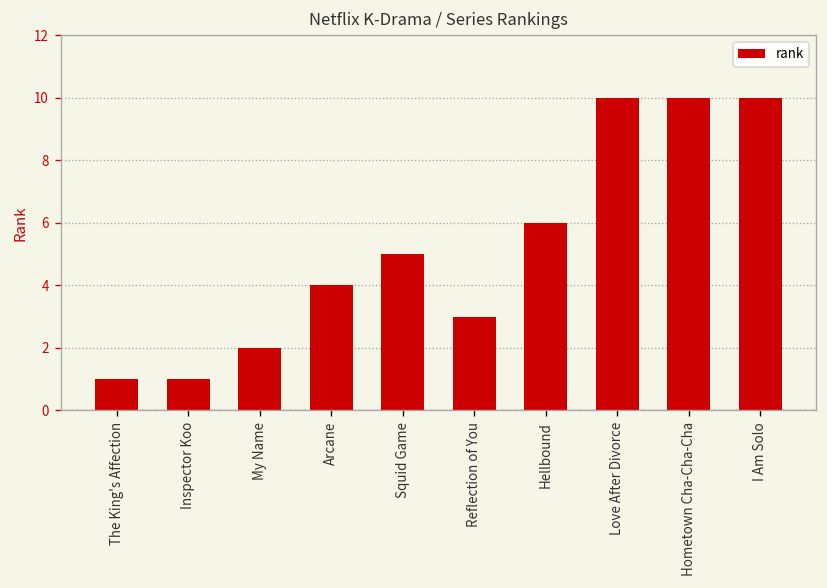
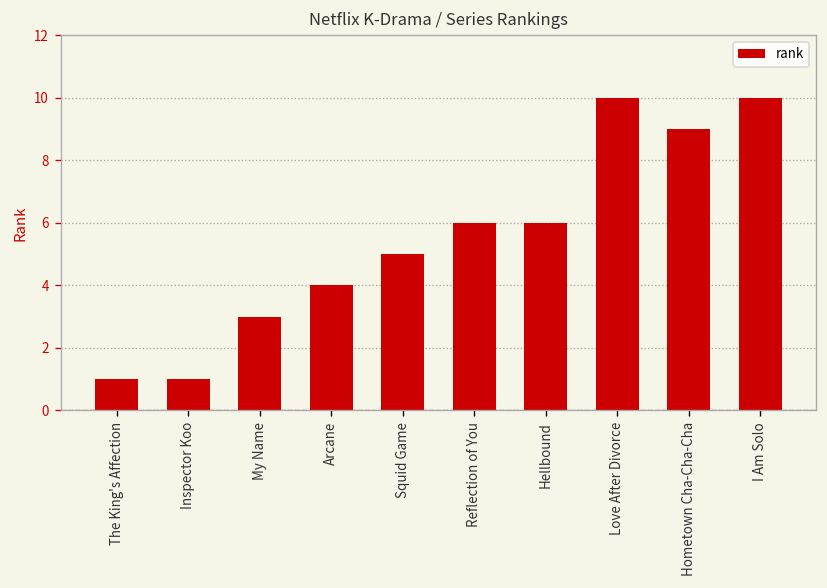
My Name: 2 -> 3
Reflection of You: 3 -> 6
Hometown Cha-Cha-Cha: 10 -> 9
